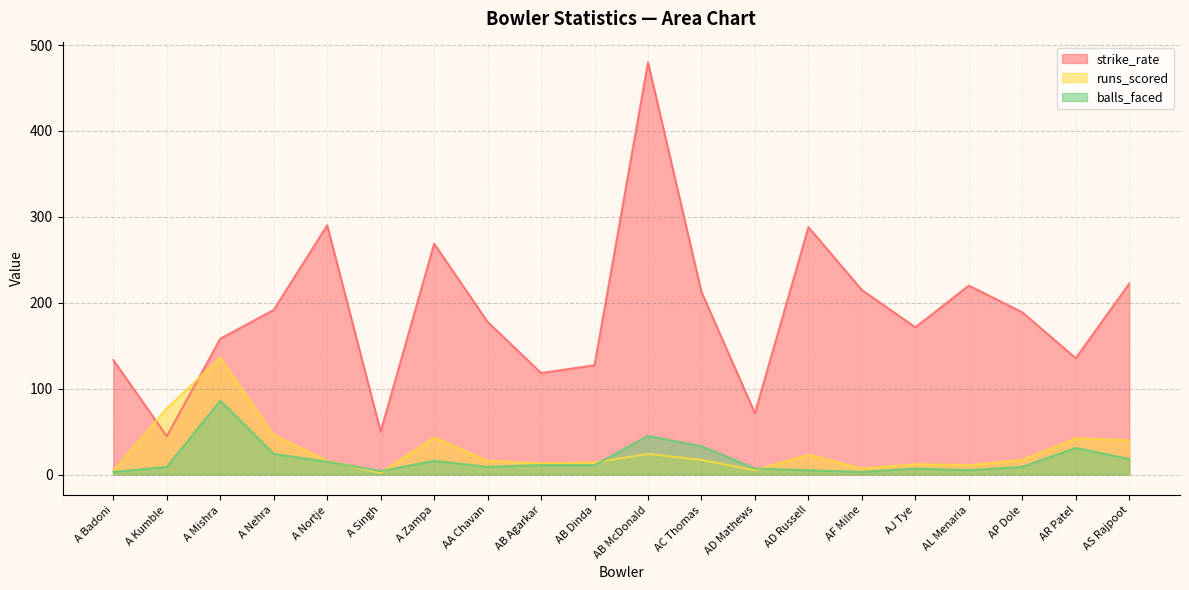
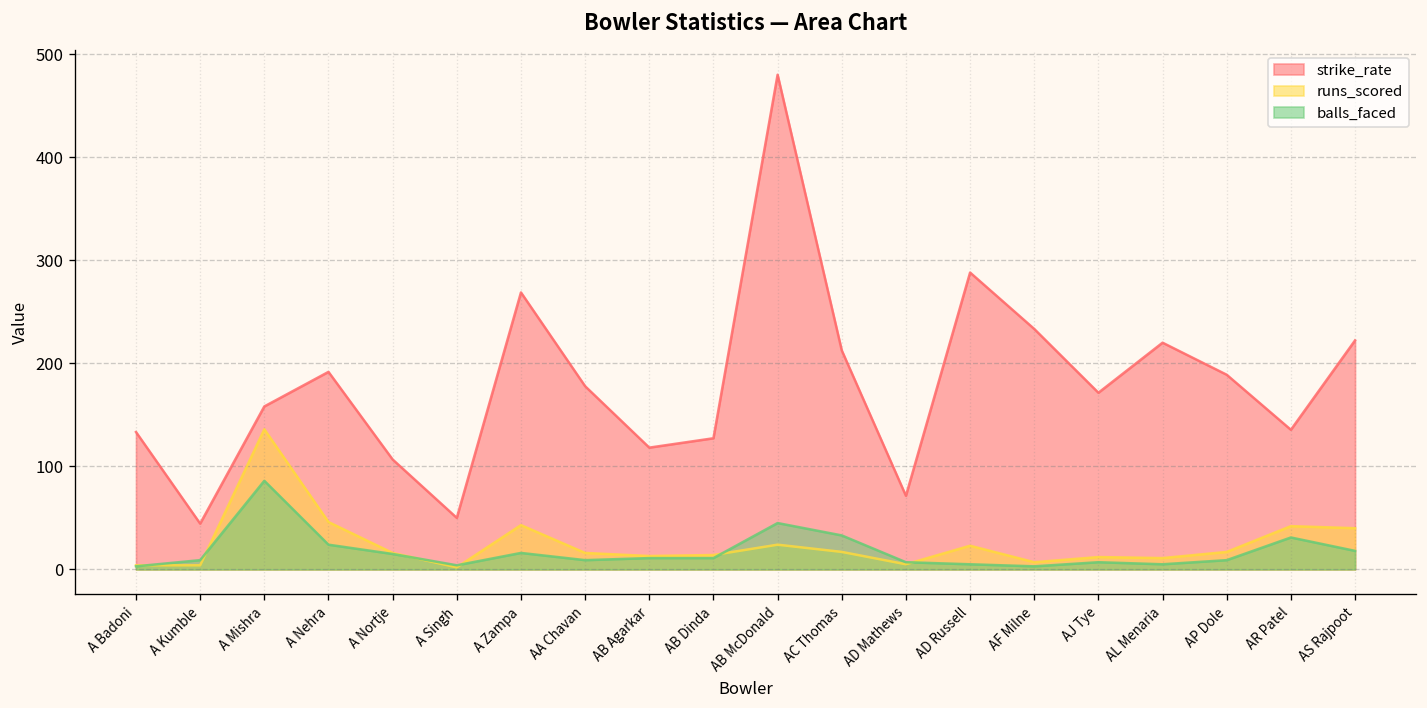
runs_scored, A Kumble: 80 -> 0
strike_rate, A Nortje: 290 -> 110
strike_rate, AF Milne: 210 -> 230
